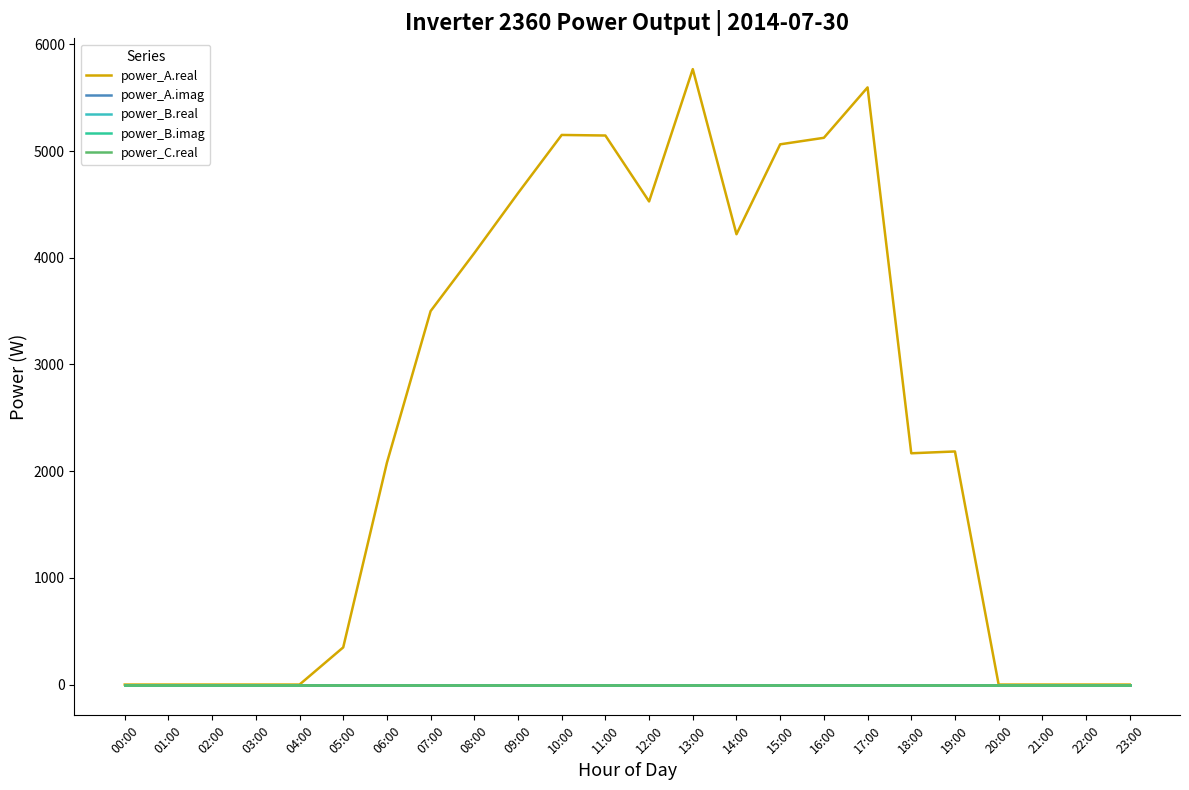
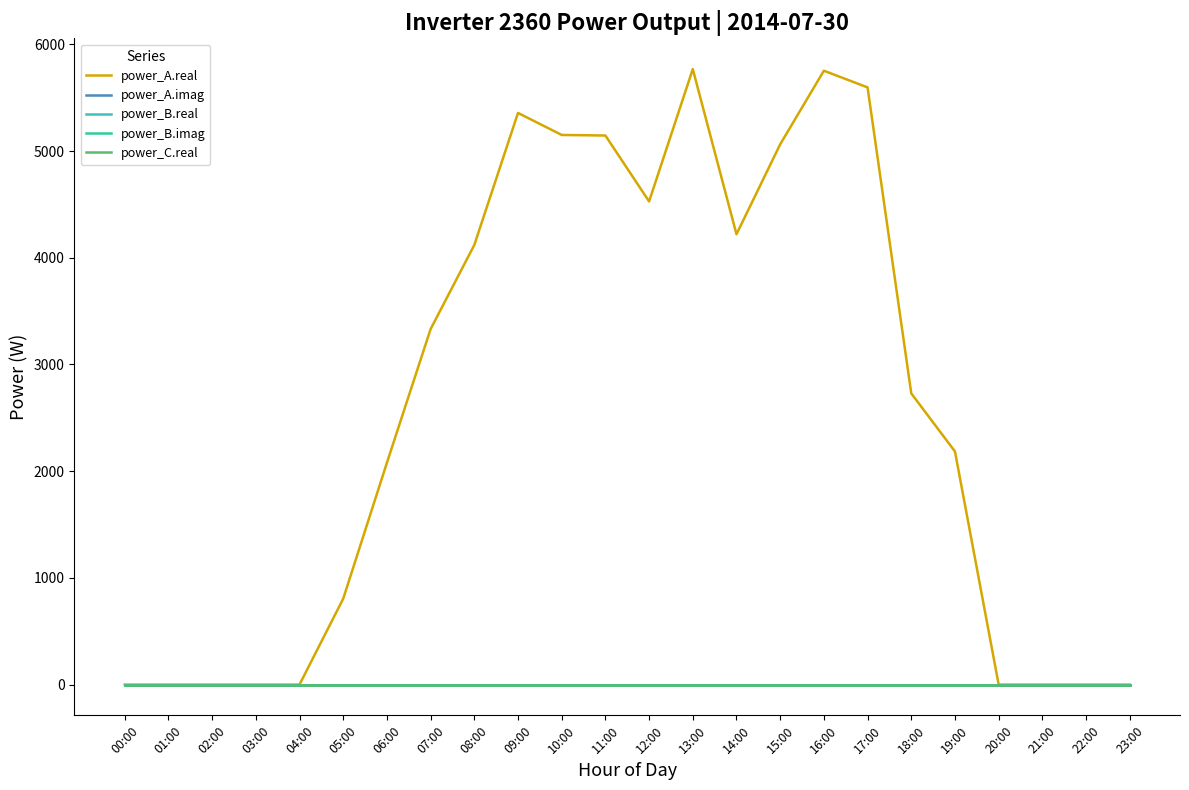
power_A.real, 05:00: 350 -> 800
power_A.real, 07:00: 3500 -> 3330
power_A.real, 08:00: 4040 -> 4120
power_A.real, 09:00: 4610 -> 5360
power_A.real, 16:00: 5120 -> 5750
power_A.real, 18:00: 2170 -> 2730
